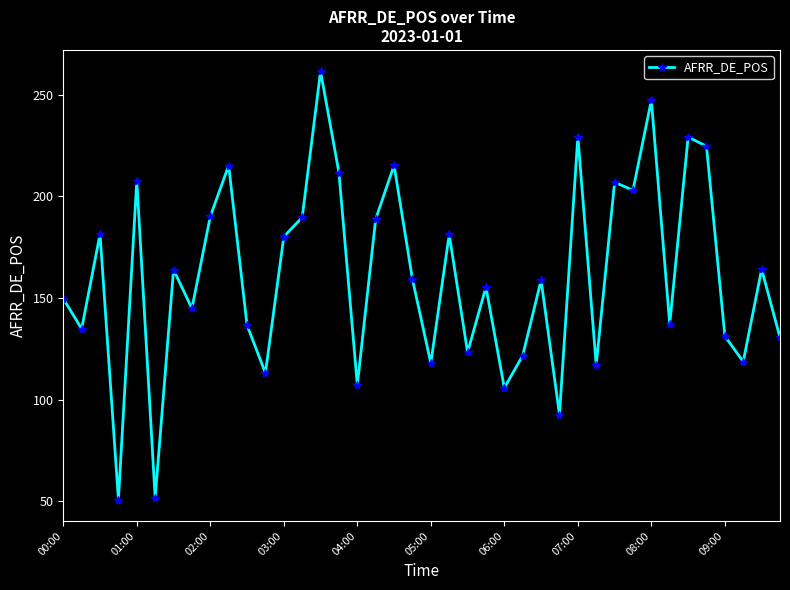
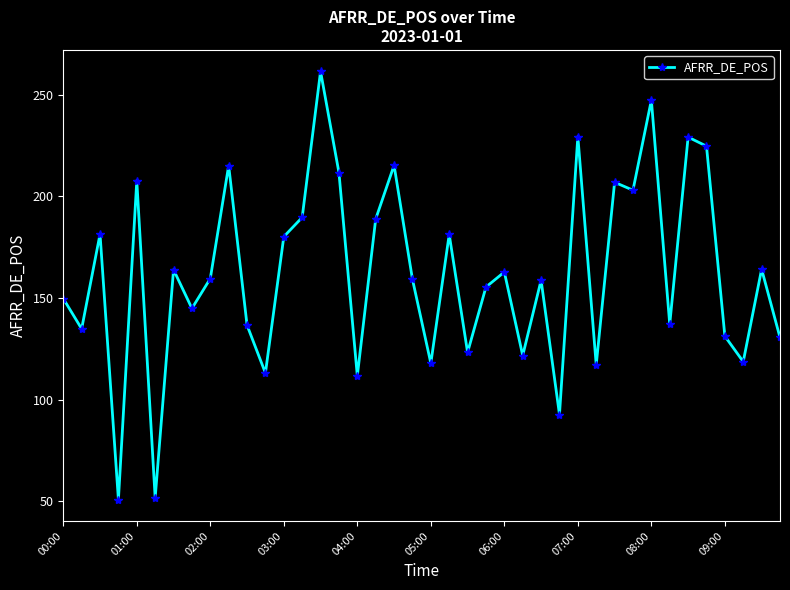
02:00: 190 -> 160
04:00: 107 -> 112
06:00: 106 -> 163
